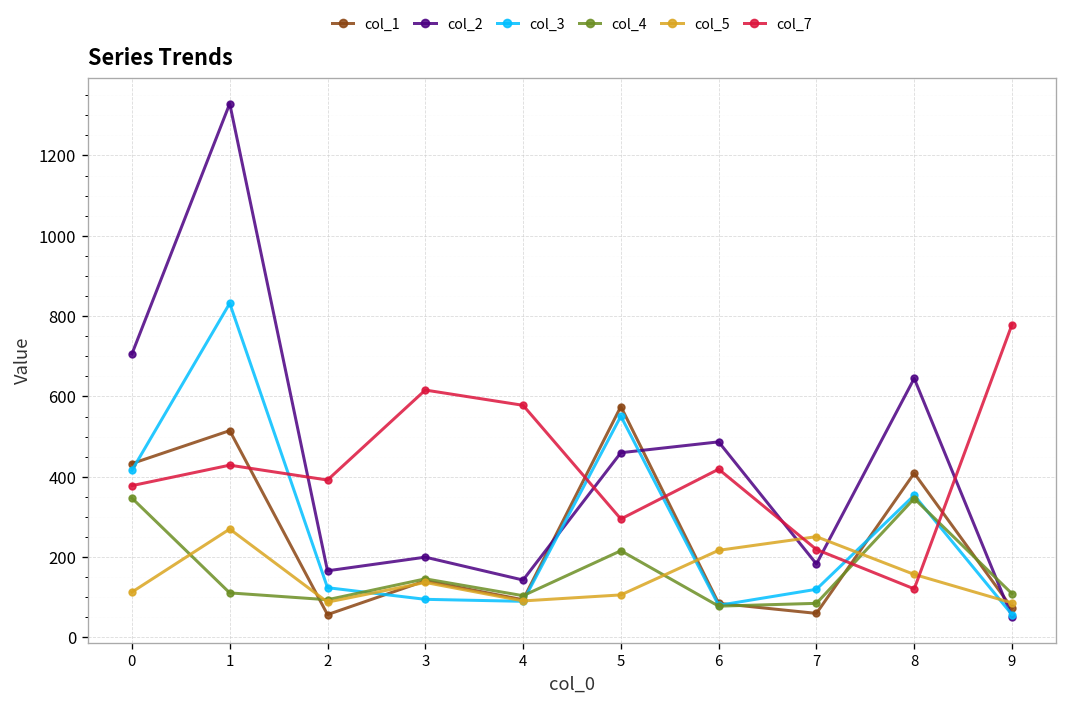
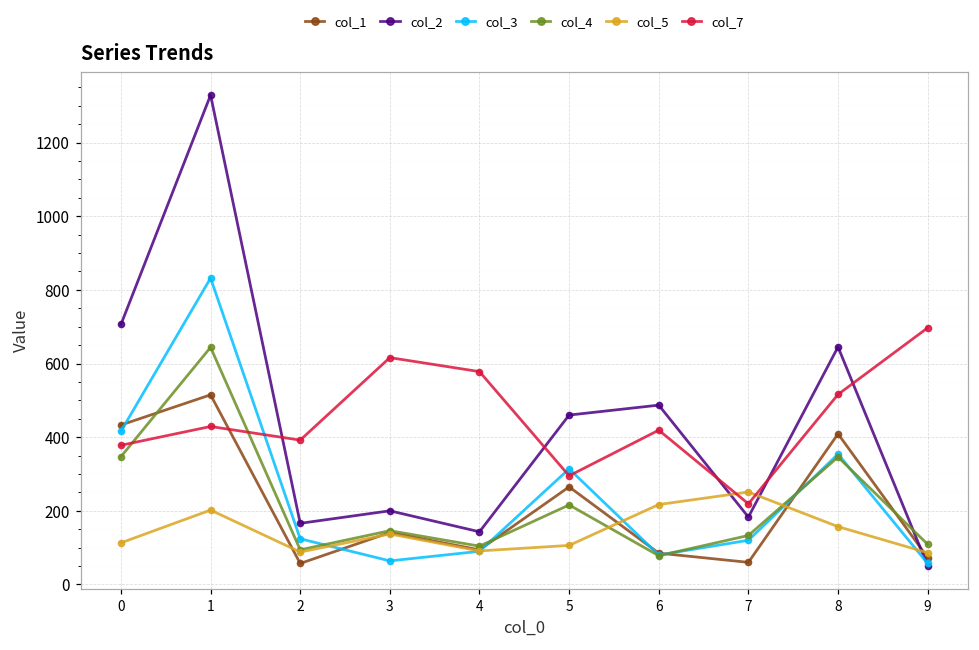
col_4, 1: 110 -> 640
col_5, 1: 270 -> 200
col_3, 3: 100 -> 60
col_1, 5: 580 -> 270
col_3, 5: 550 -> 310
col_4, 7: 90 -> 130
col_7, 8: 120 -> 520
col_7, 9: 780 -> 700
